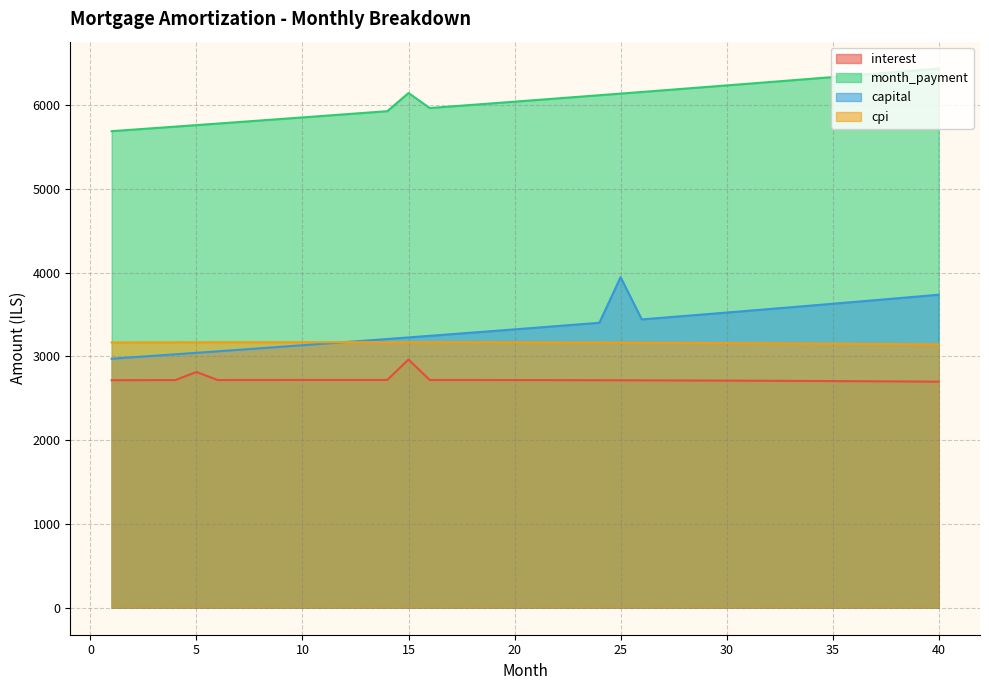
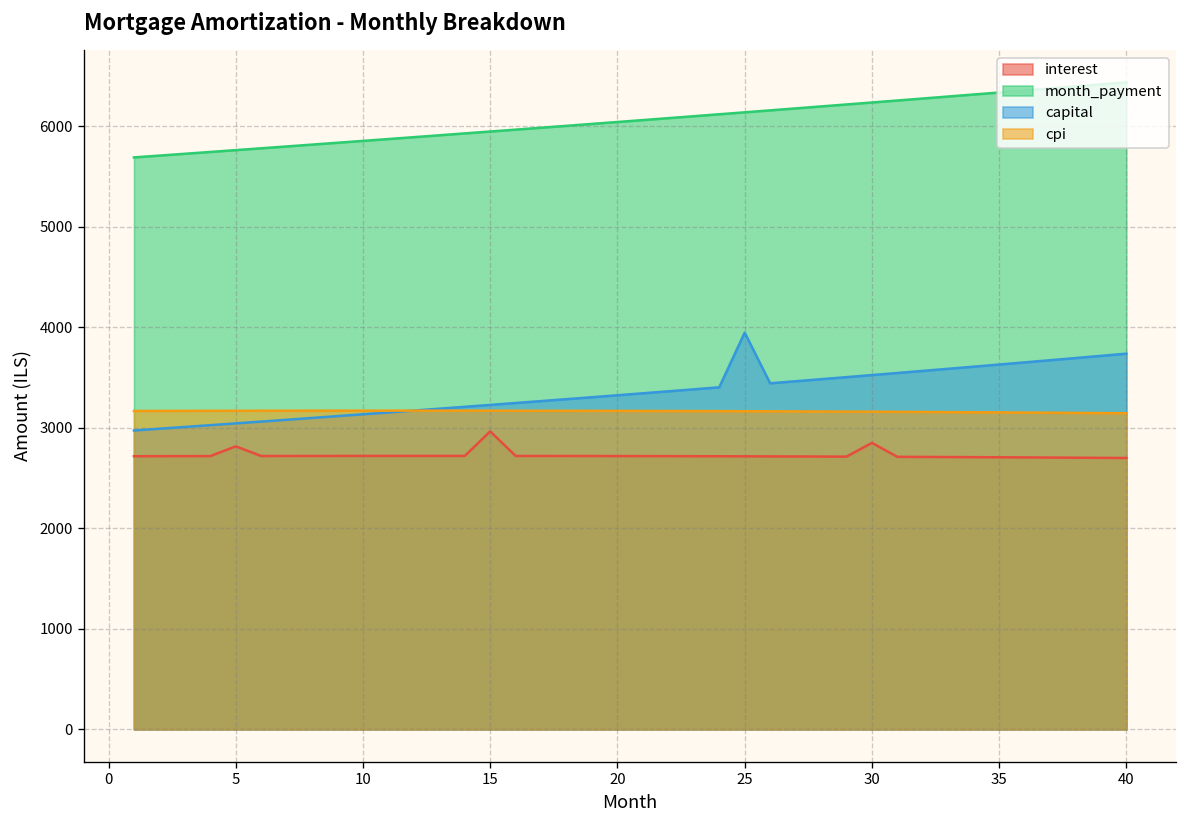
month_payment, 15: 6100 -> 5900
interest, 30: 2700 -> 2800
